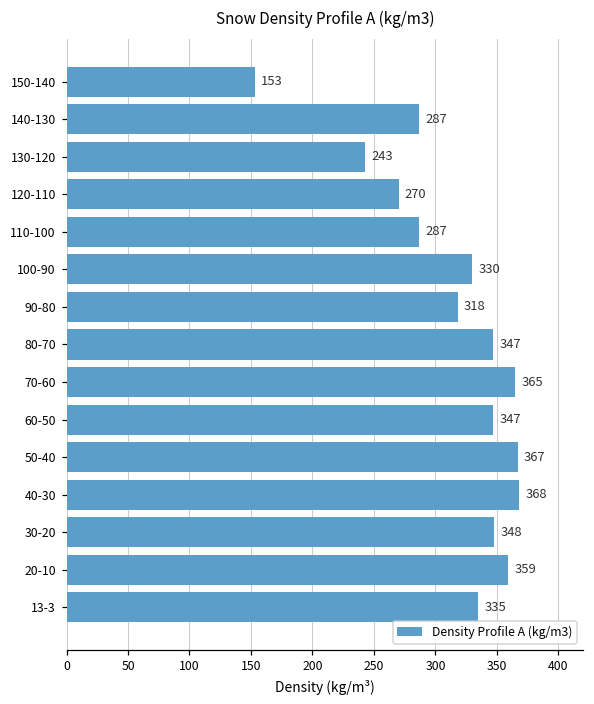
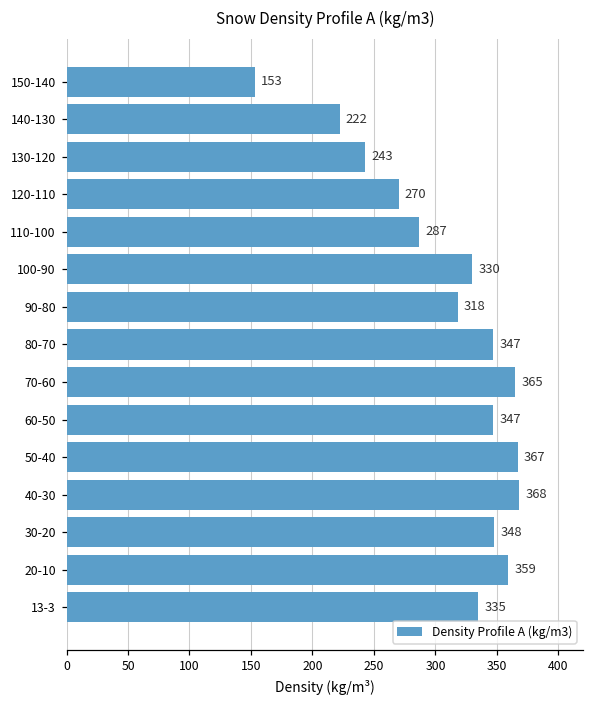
140-130: 287 -> 222
